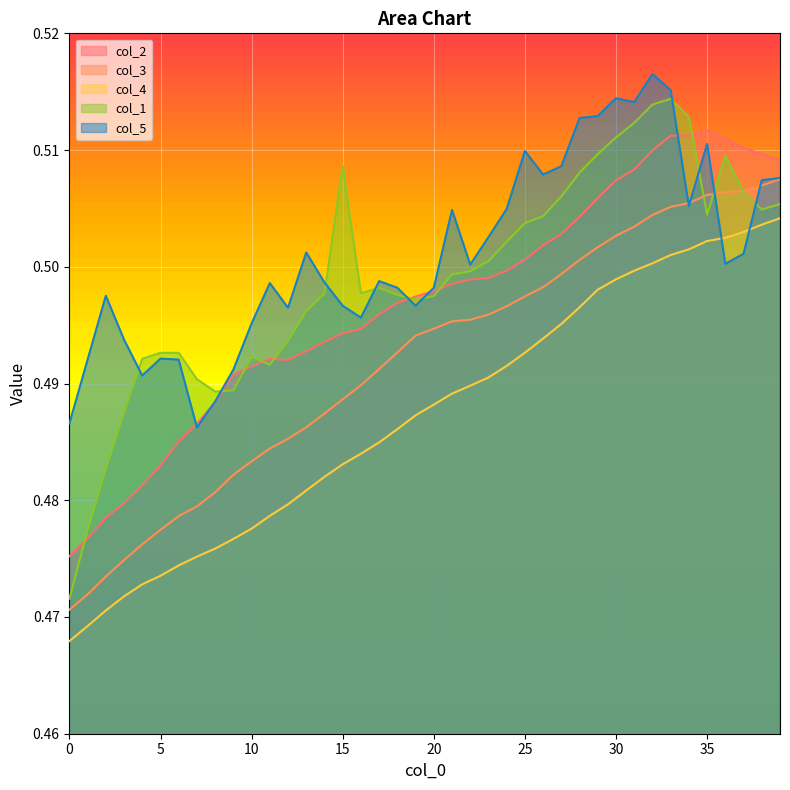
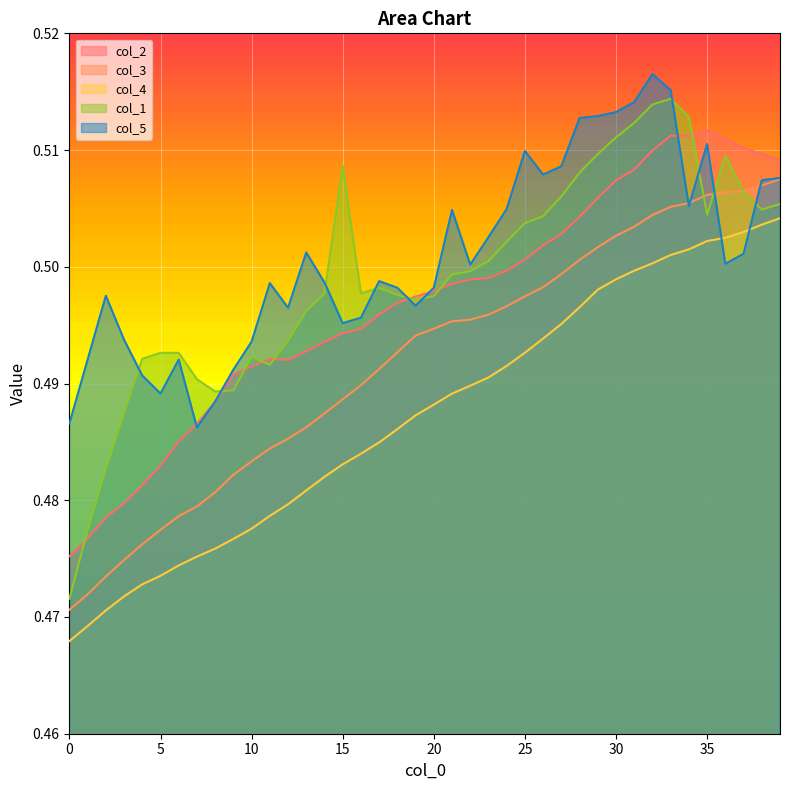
col_5, 5: 0.4921 -> 0.4891
col_5, 10: 0.4951 -> 0.4936
col_5, 15: 0.4967 -> 0.4952
col_5, 30: 0.5144 -> 0.5133
